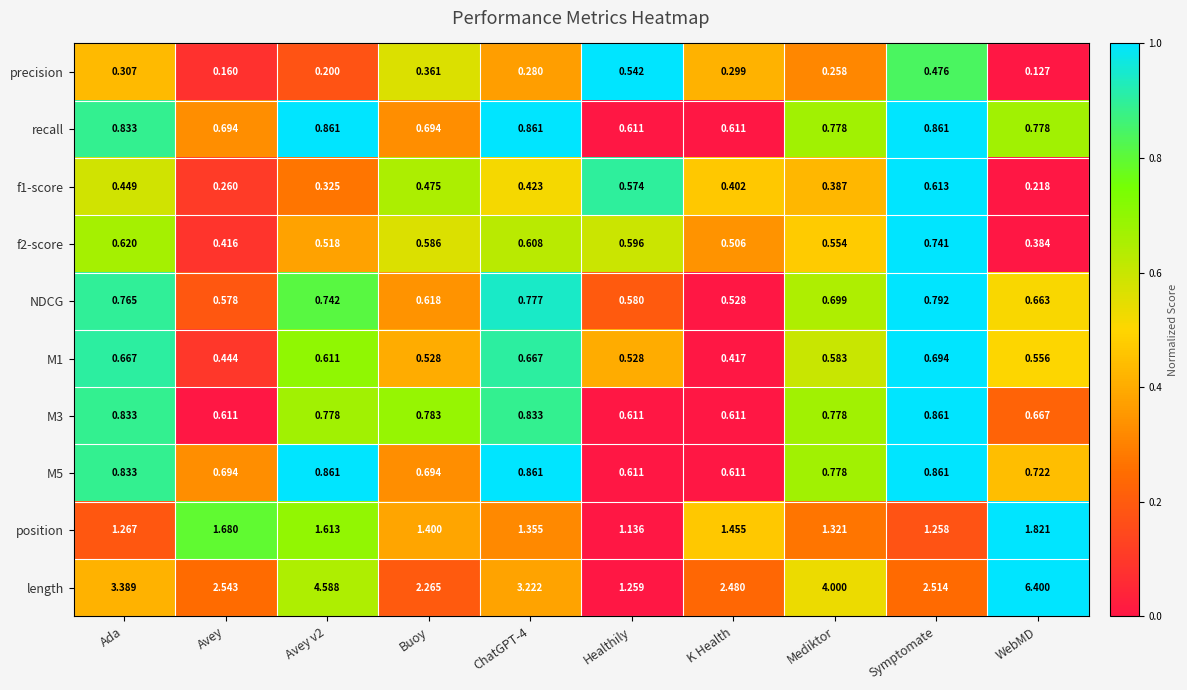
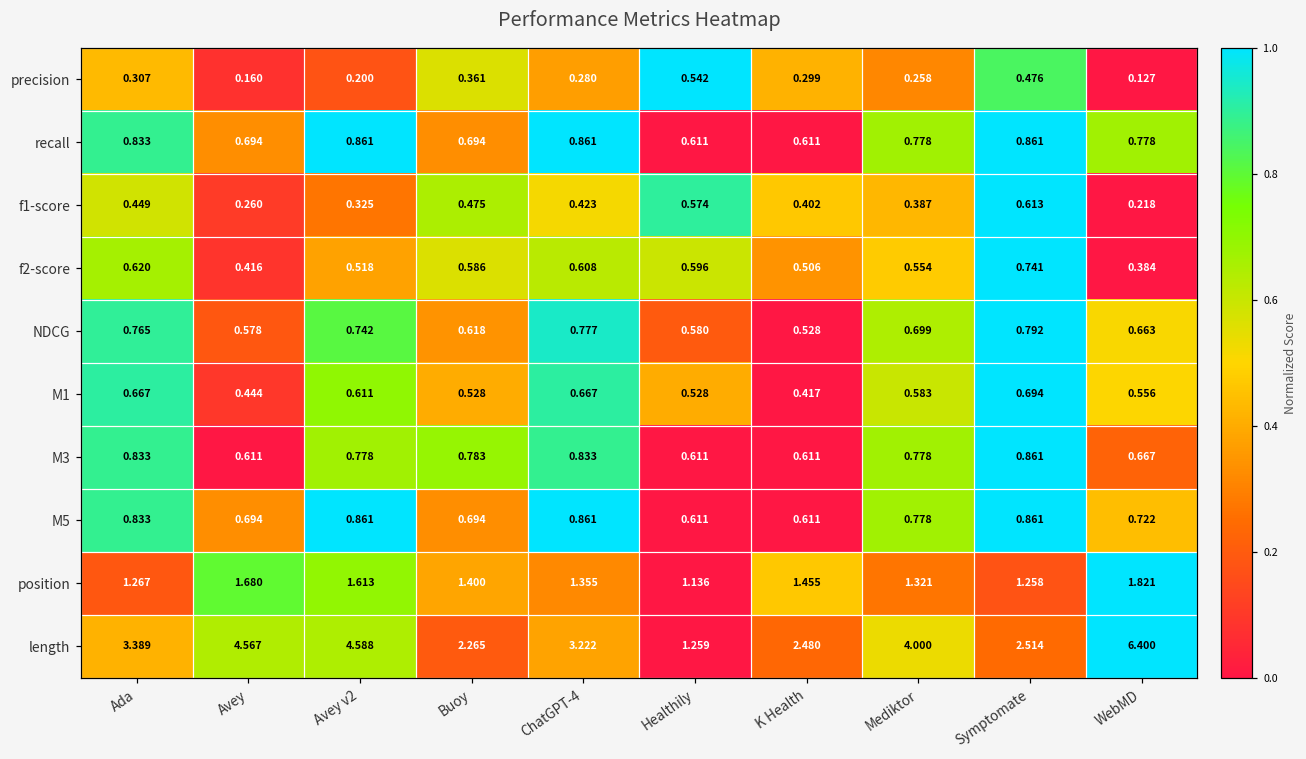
length, Avey: 2.543 -> 4.567
